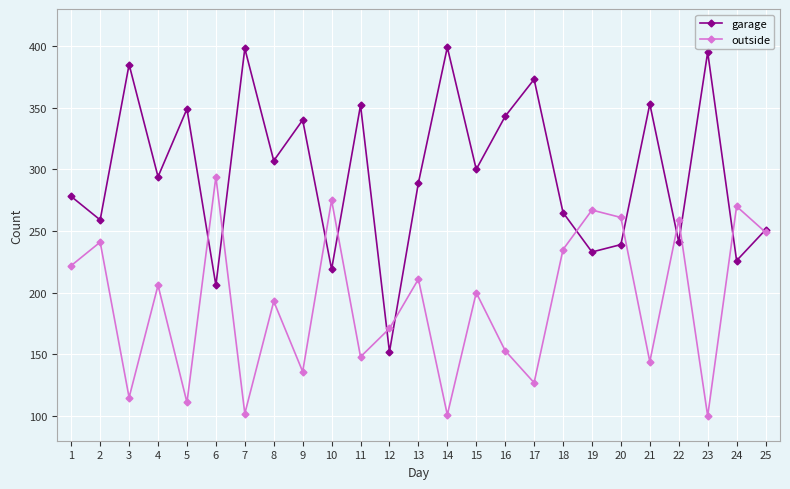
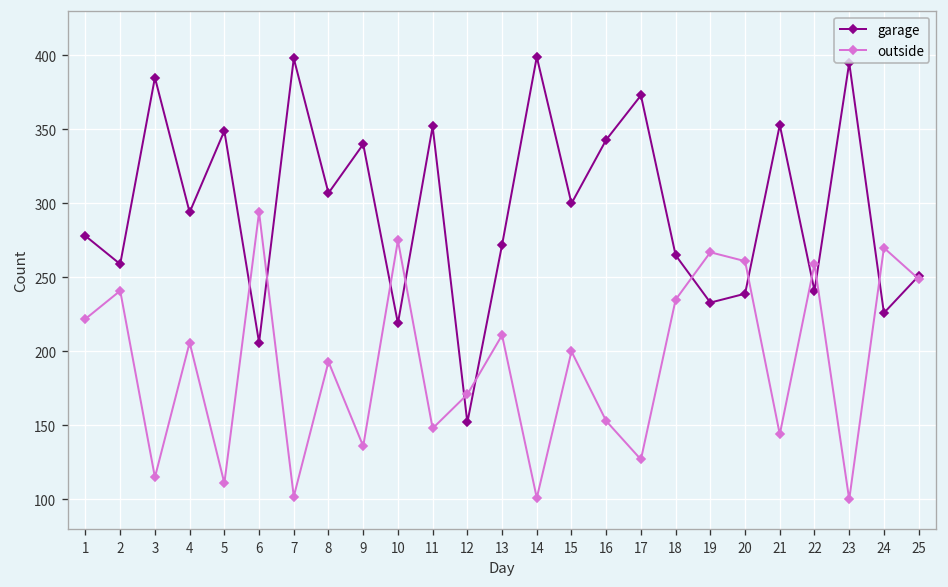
garage, 13: 289 -> 272
